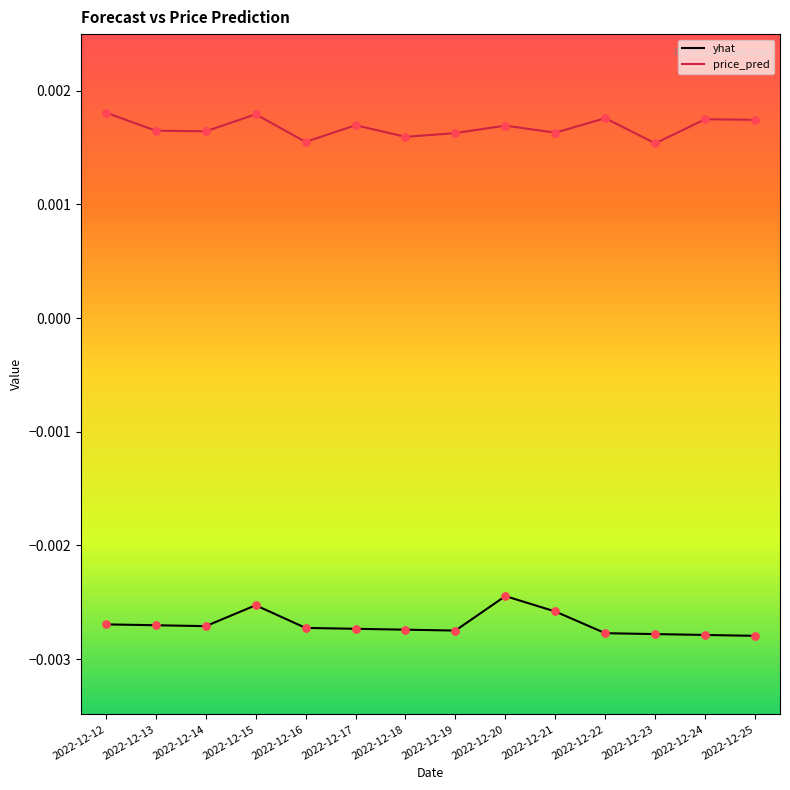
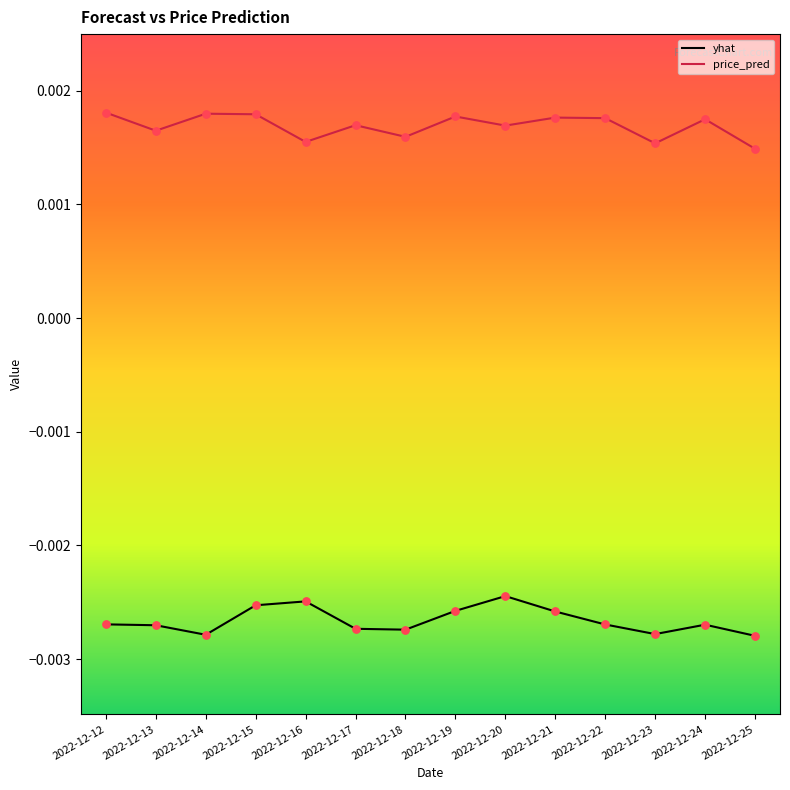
yhat, 2022-12-14: -0.00271 -> -0.00279
price_pred, 2022-12-14: 0.00164 -> 0.00180
yhat, 2022-12-16: -0.00273 -> -0.00249
yhat, 2022-12-19: -0.00275 -> -0.00258
price_pred, 2022-12-19: 0.00163 -> 0.00177
price_pred, 2022-12-21: 0.00163 -> 0.00176
yhat, 2022-12-22: -0.00277 -> -0.00270
yhat, 2022-12-24: -0.00279 -> -0.00270
price_pred, 2022-12-25: 0.00174 -> 0.00149
